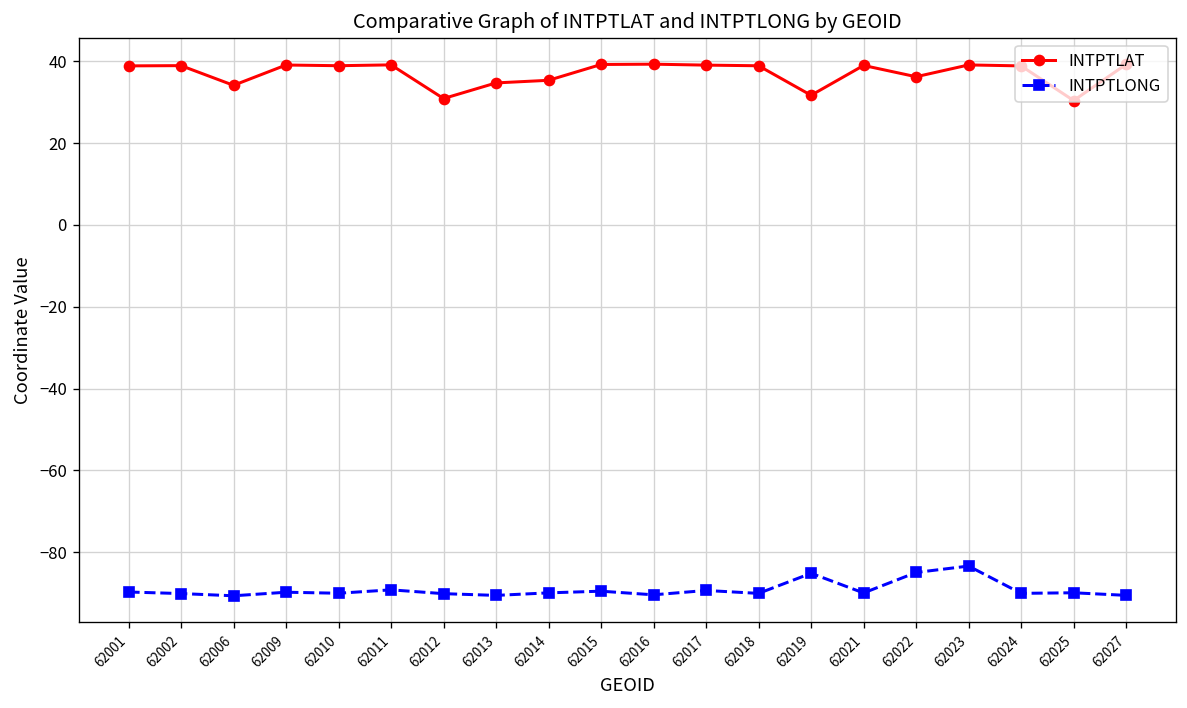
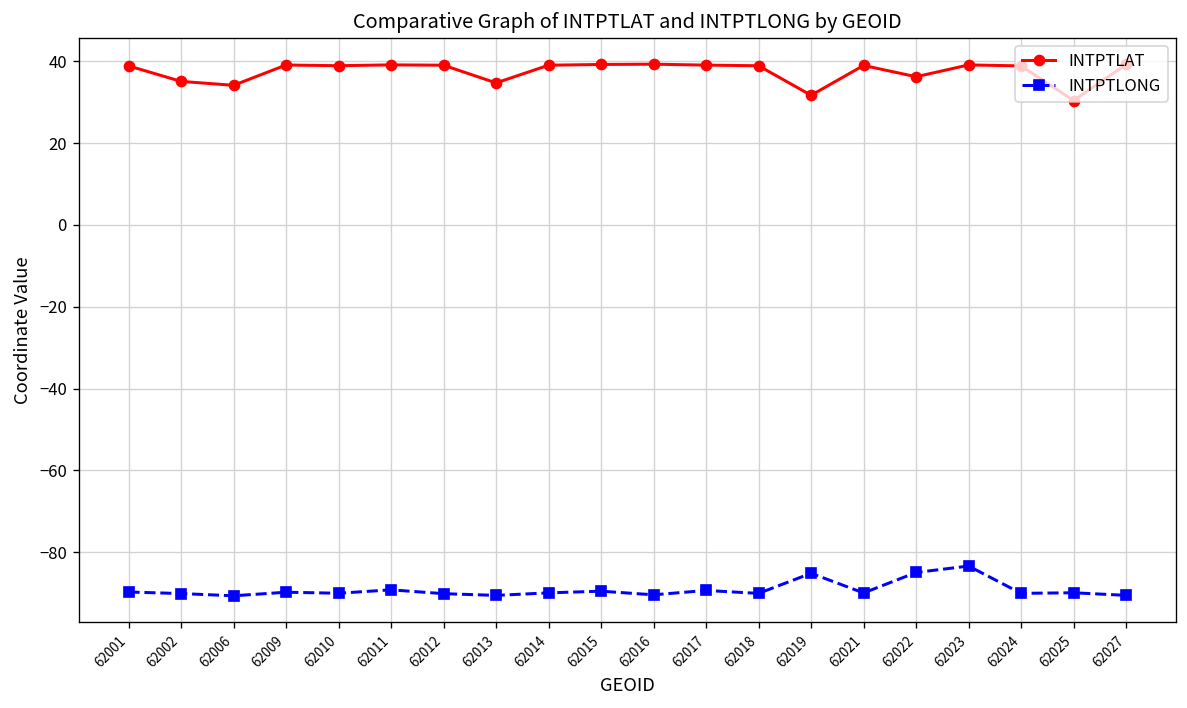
INTPTLAT, 62002: 39 -> 35
INTPTLAT, 62012: 31 -> 39
INTPTLAT, 62014: 35 -> 39
